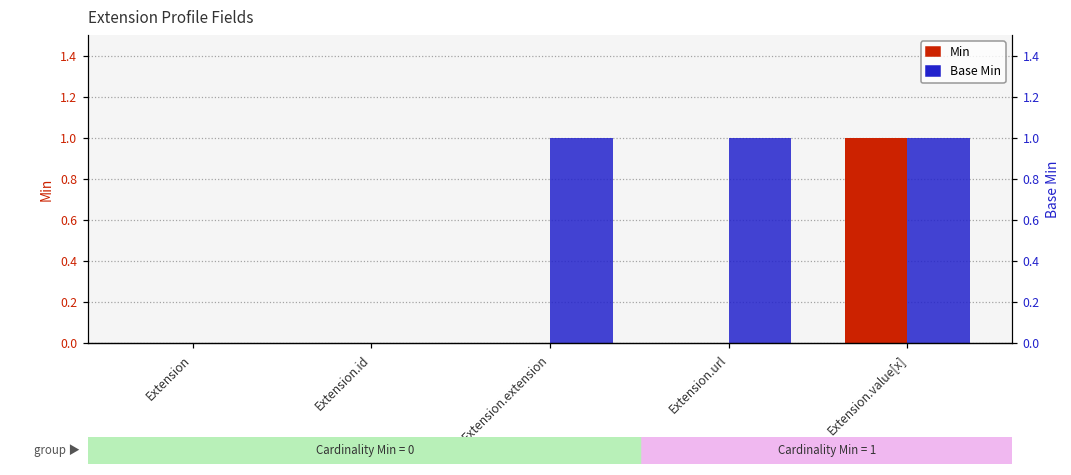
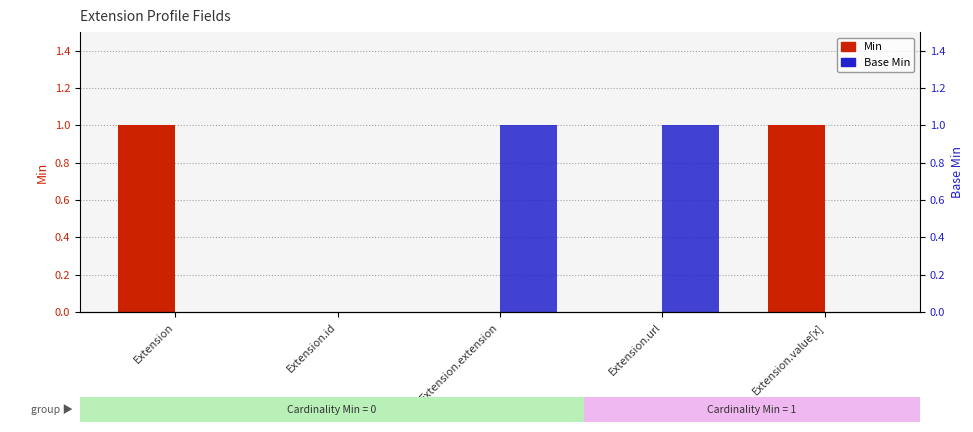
Min, Extension: 0 -> 1
Base Min, Extension.value[x]: 1 -> 0
